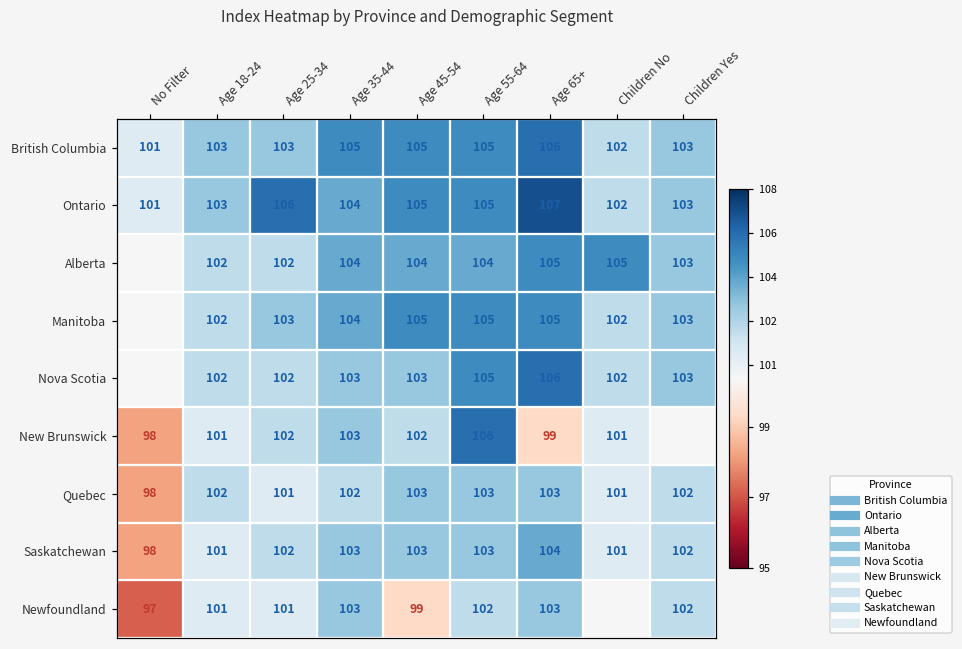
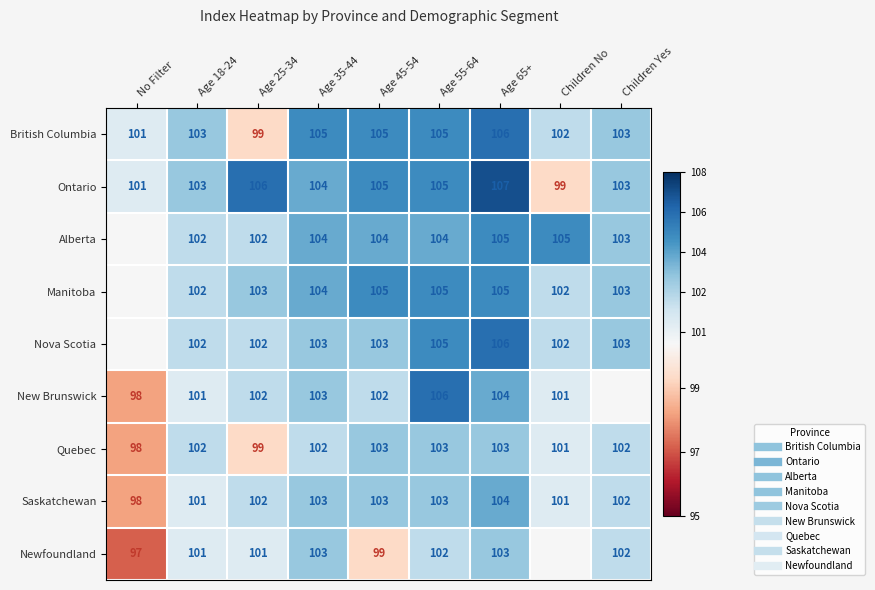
British Columbia, Age 25-34: 103 -> 99
Ontario, Children No: 102 -> 99
New Brunswick, Age 65+: 99 -> 104
Quebec, Age 25-34: 101 -> 99
